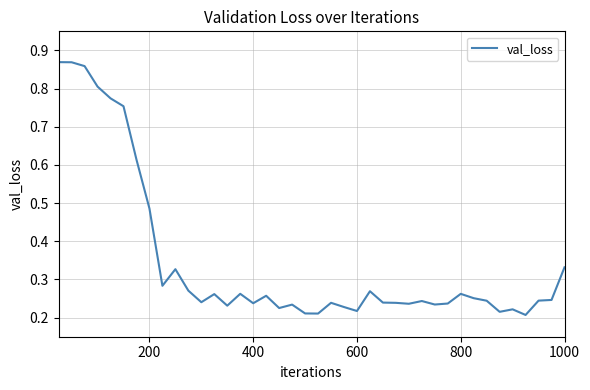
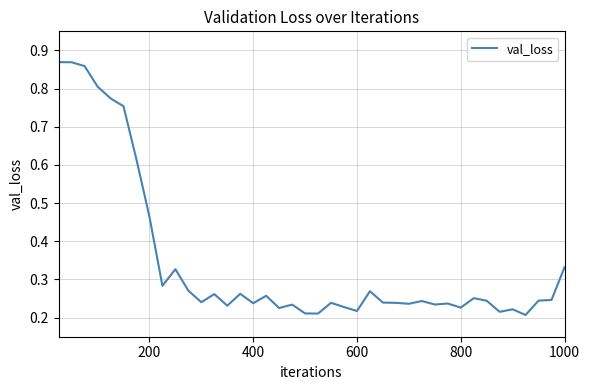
200: 0.49 -> 0.46
800: 0.26 -> 0.23
